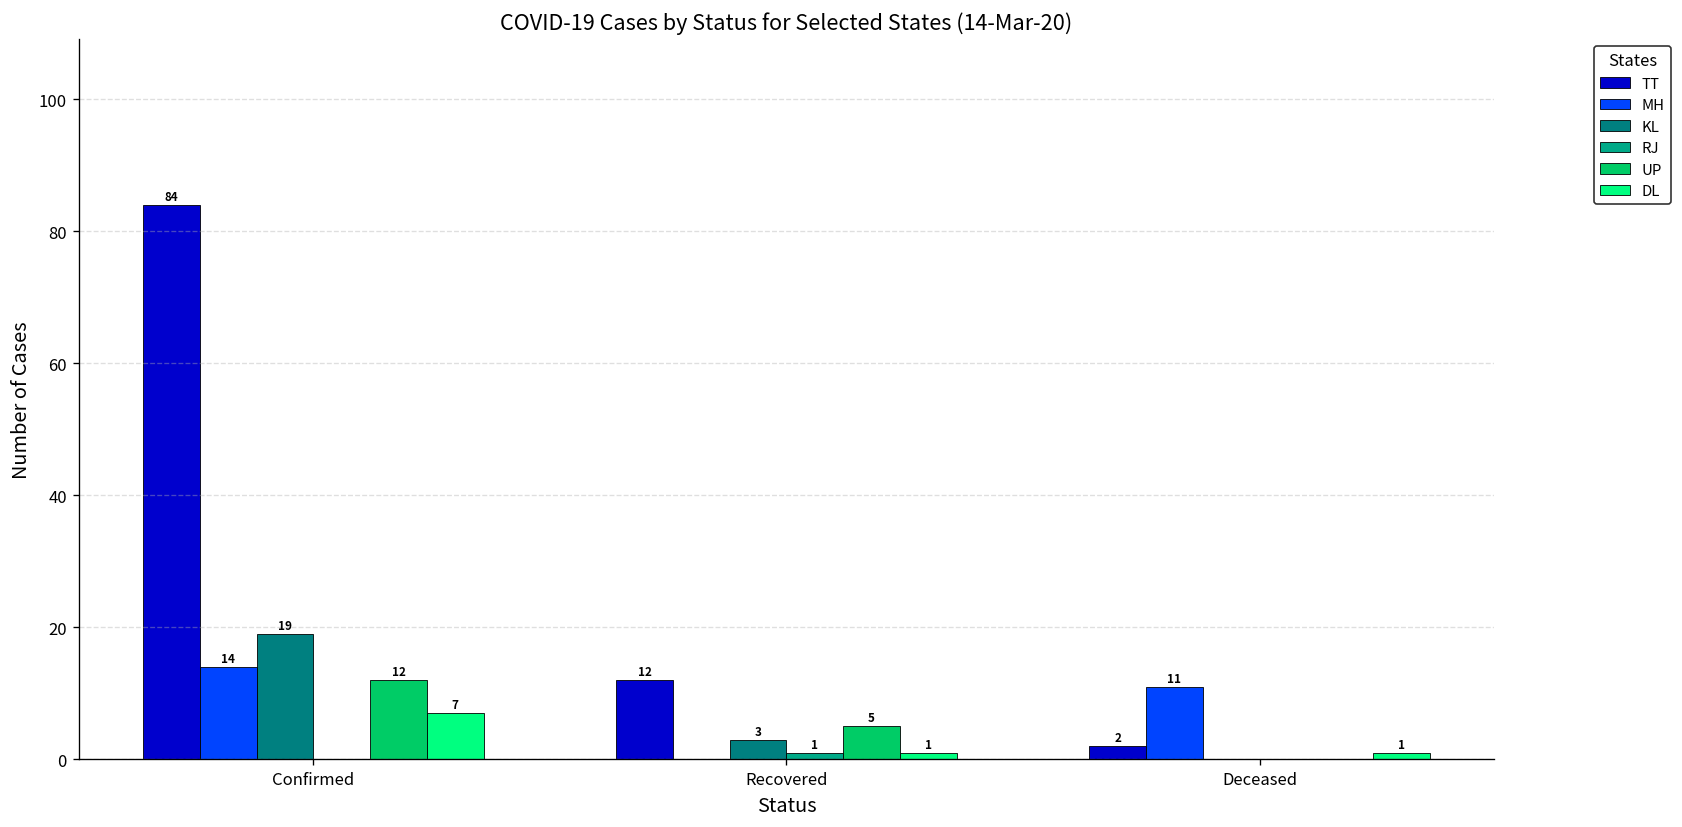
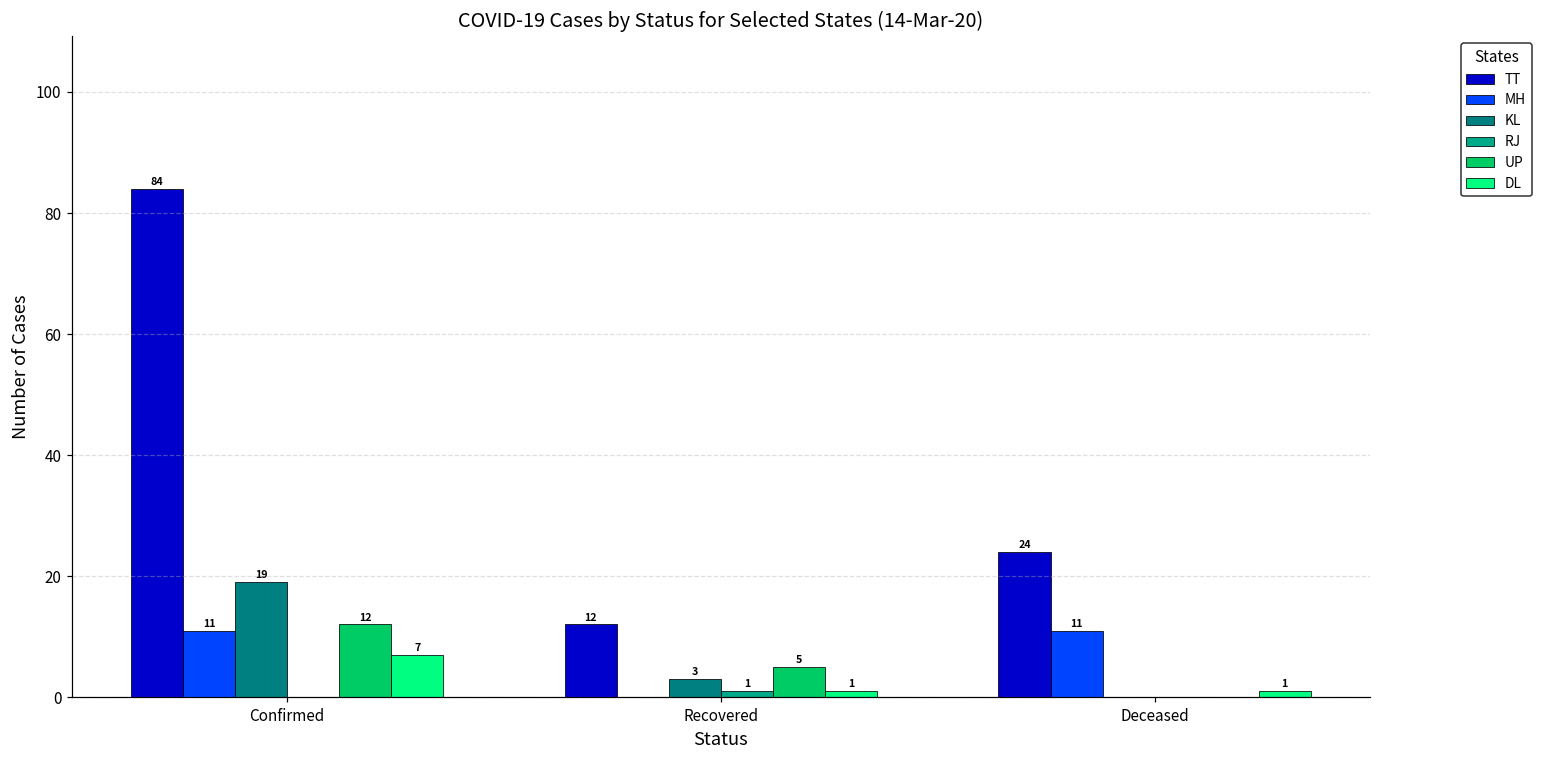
MH, Confirmed: 14 -> 11
TT, Deceased: 2 -> 24
